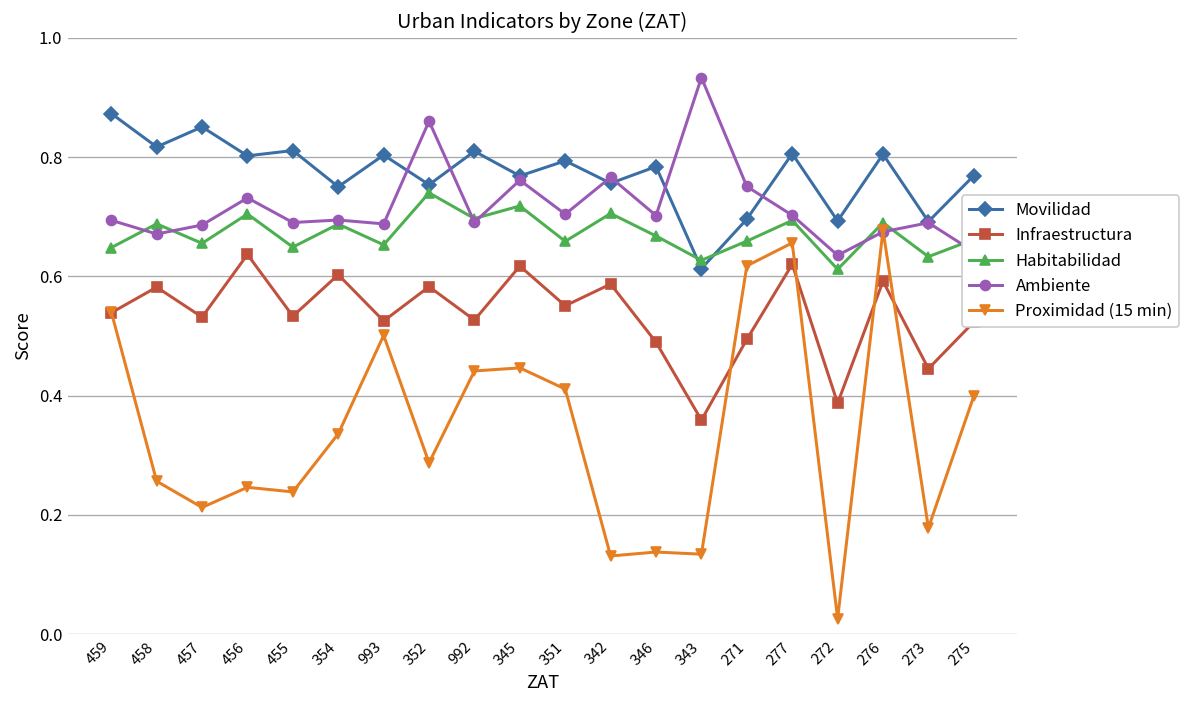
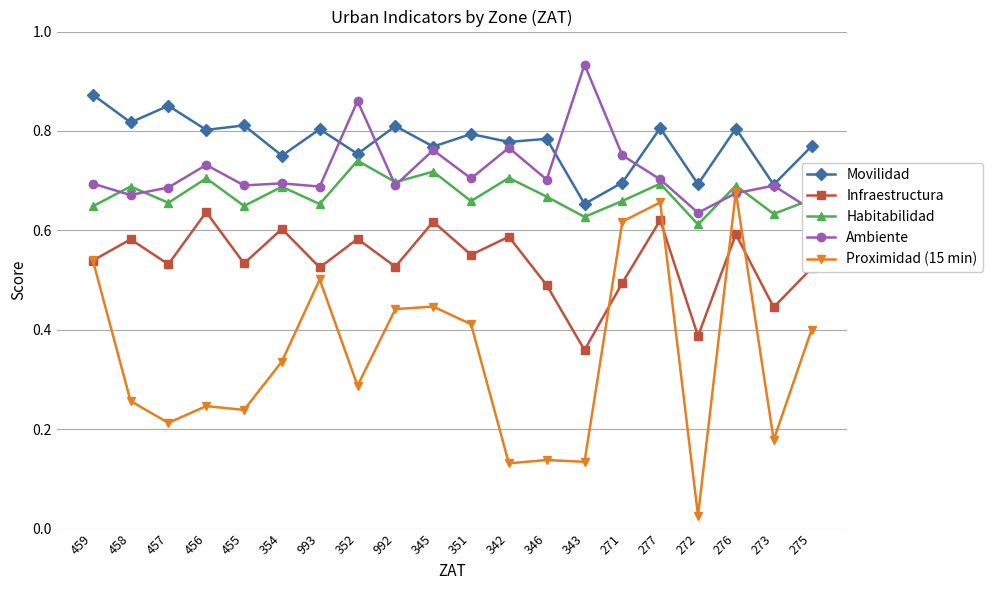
Movilidad, 342: 0.76 -> 0.78
Movilidad, 343: 0.61 -> 0.65
